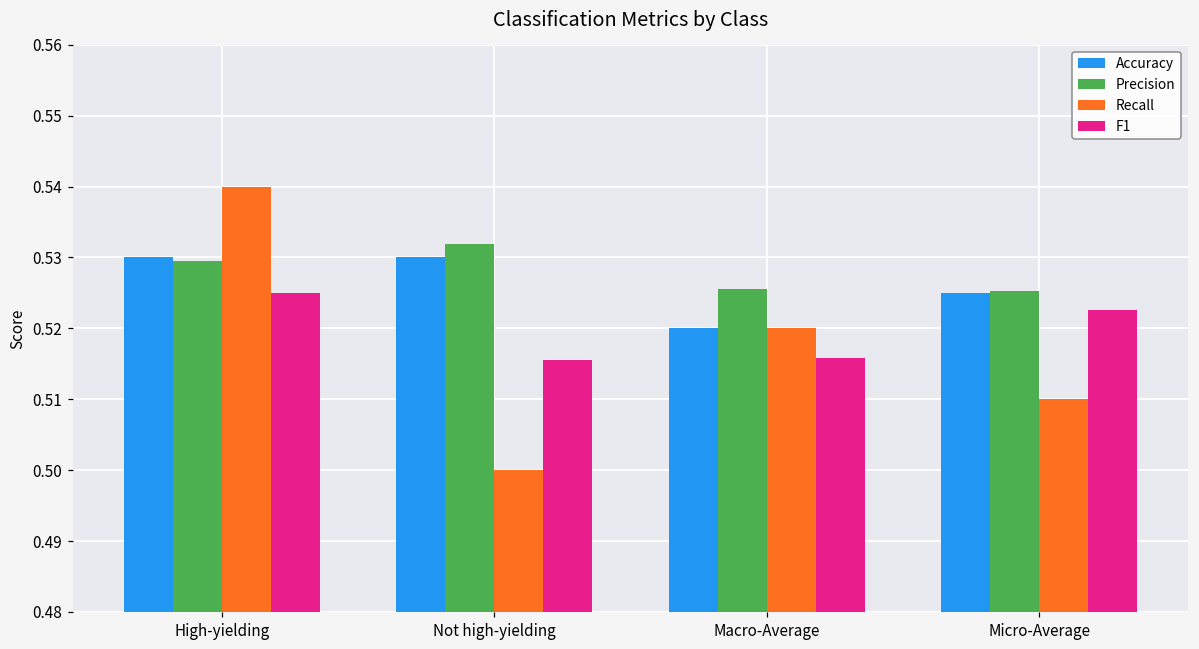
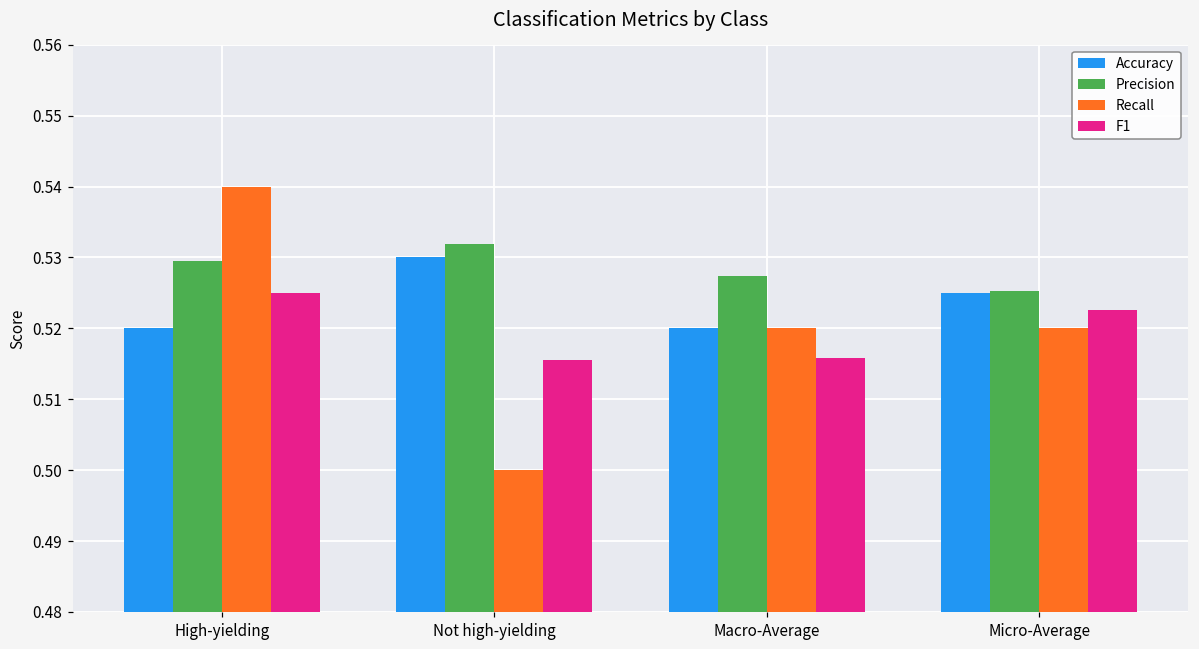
Accuracy, High-yielding: 0.53 -> 0.52
Precision, Macro-Average: 0.526 -> 0.527
Recall, Micro-Average: 0.51 -> 0.52
